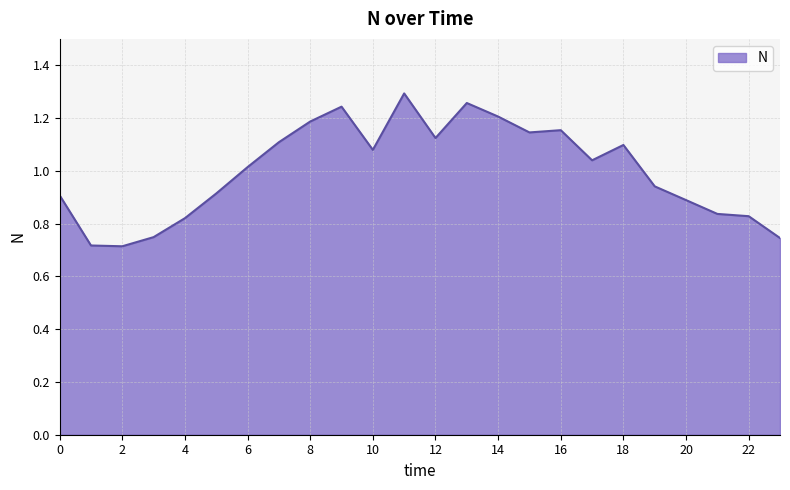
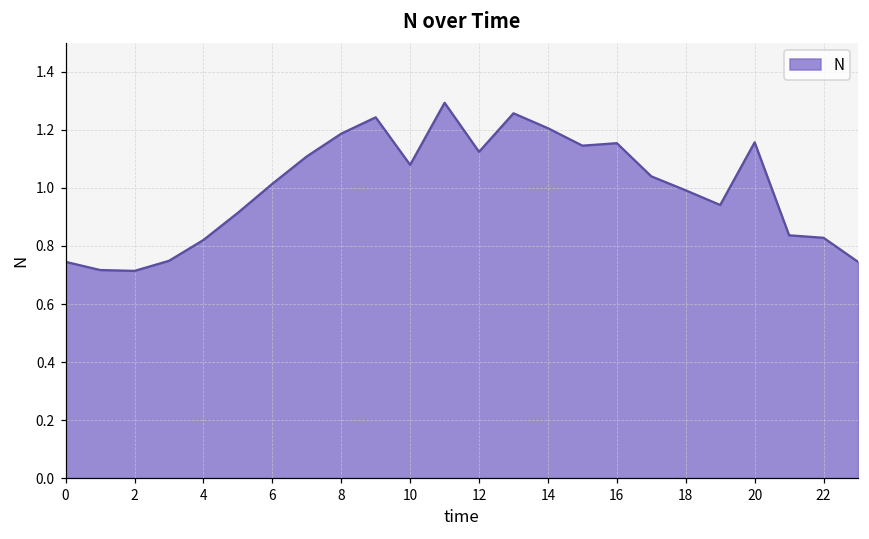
0: 0.91 -> 0.75
18: 1.10 -> 0.99
20: 0.89 -> 1.16
